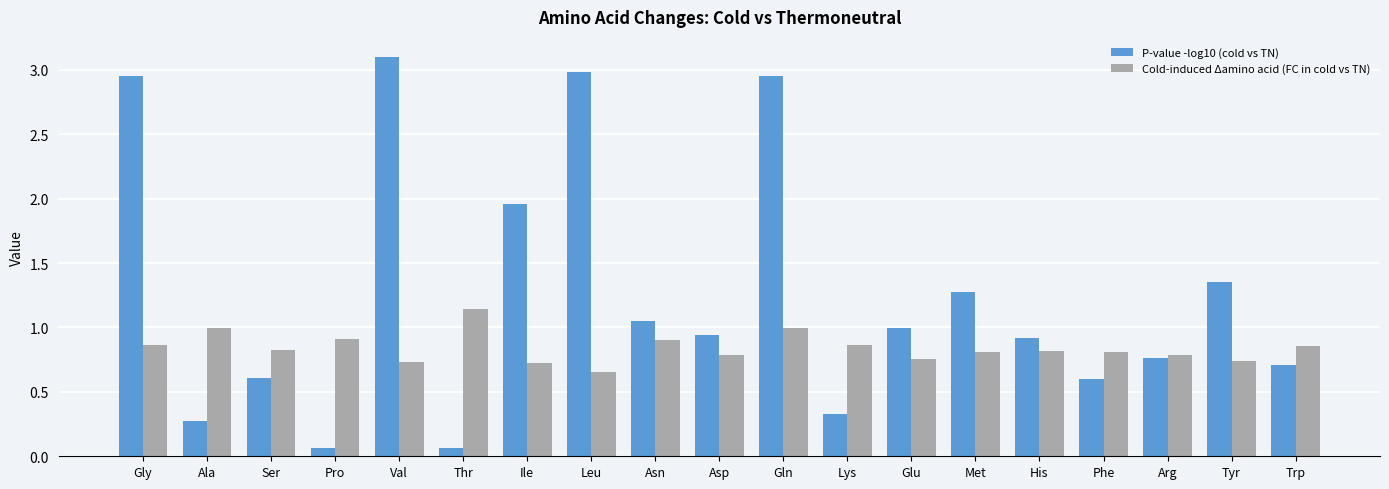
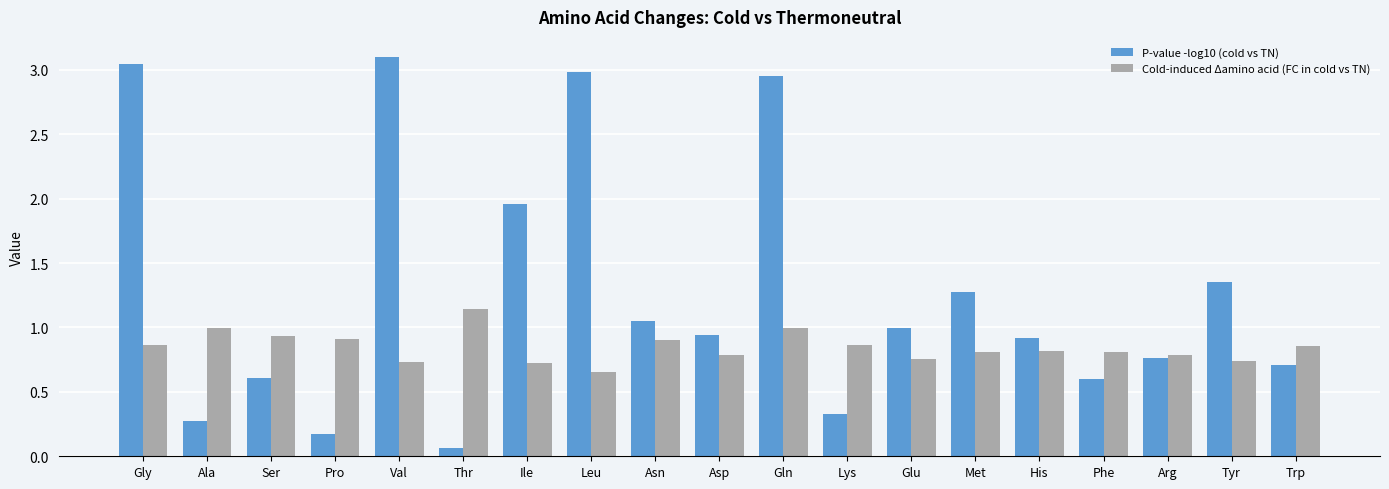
P-value -log10 (cold vs TN), Gly: 2.95 -> 3.05
Cold-induced Δamino acid (FC in cold vs TN), Ser: 0.83 -> 0.94
P-value -log10 (cold vs TN), Pro: 0.06 -> 0.17
